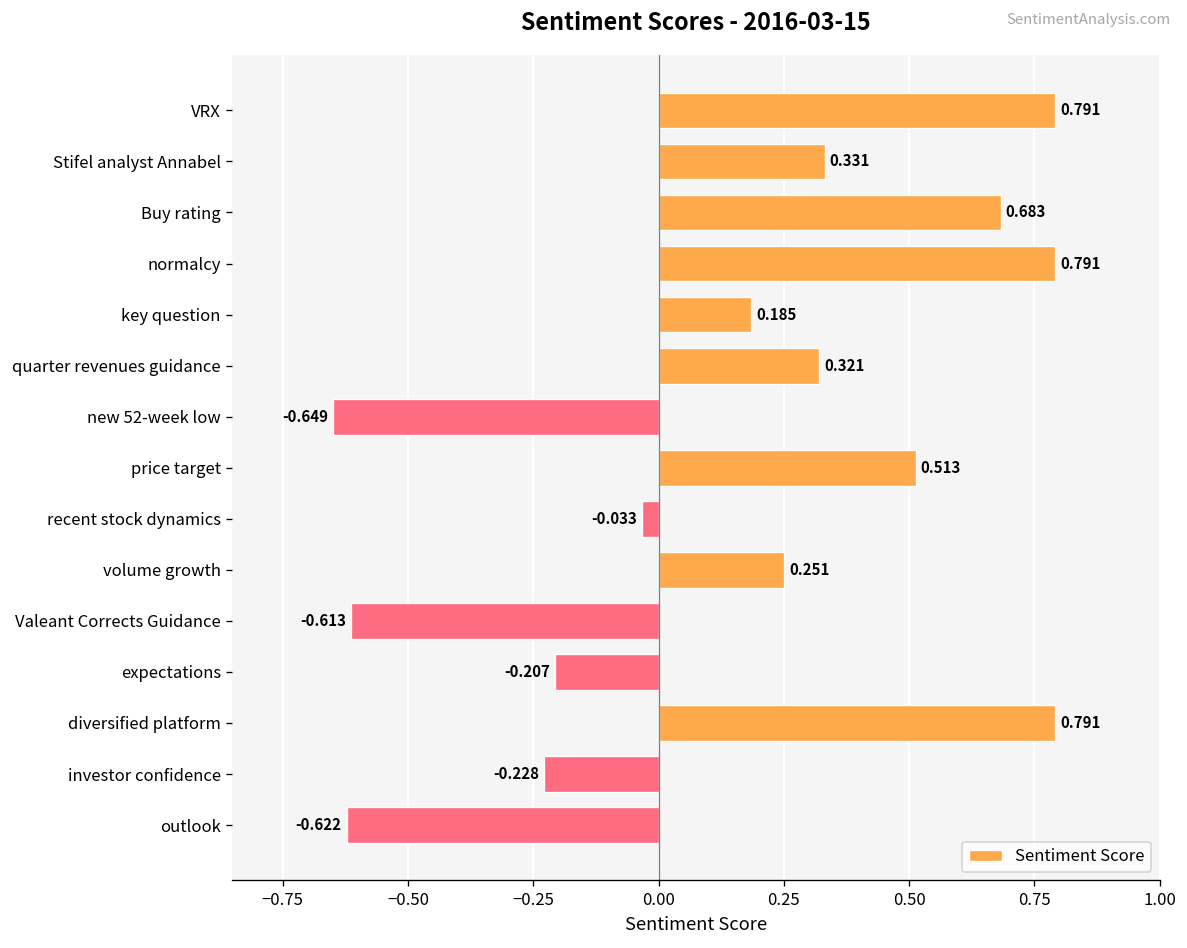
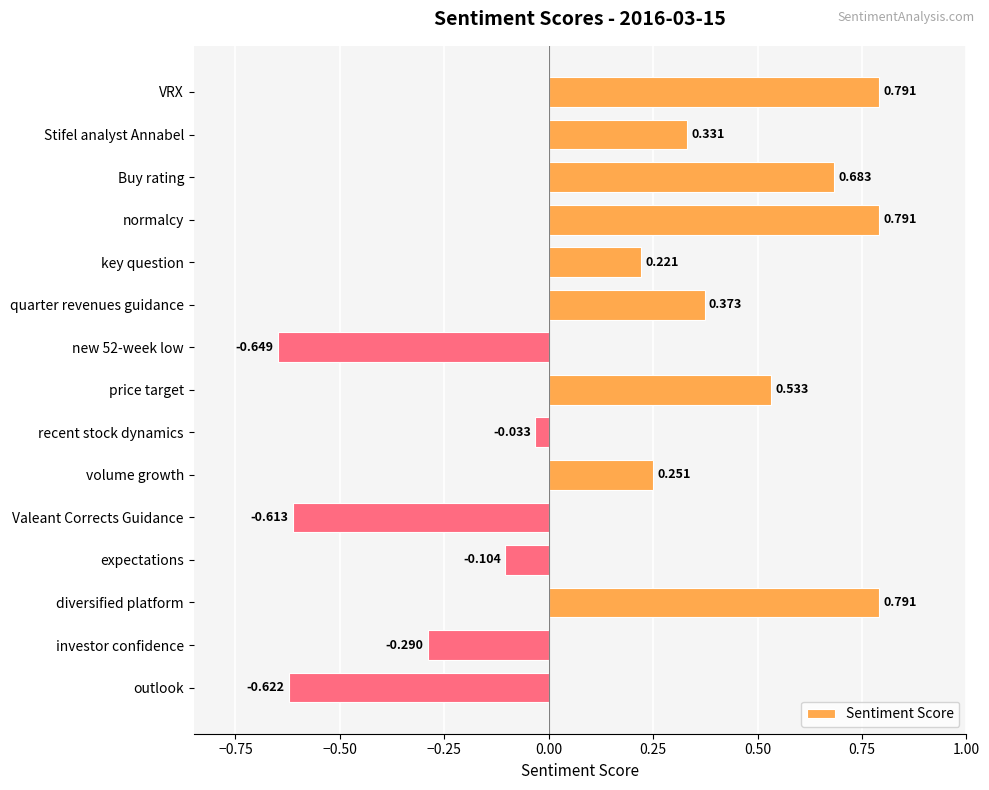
key question: 0.185 -> 0.221
quarter revenues guidance: 0.321 -> 0.373
price target: 0.513 -> 0.533
expectations: -0.207 -> -0.104
investor confidence: -0.228 -> -0.290
